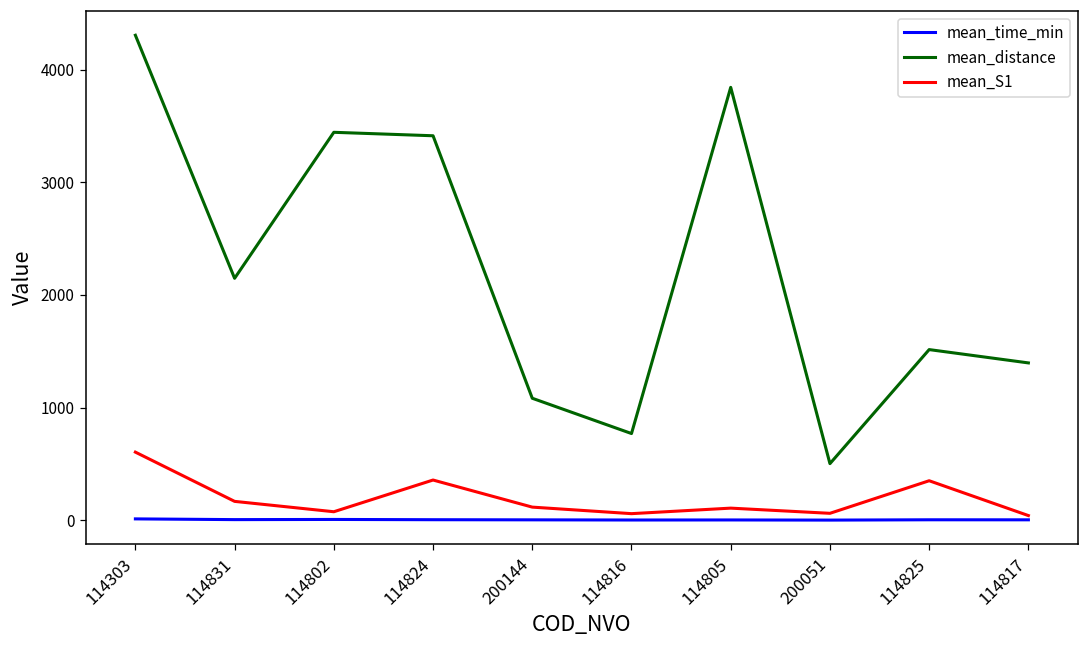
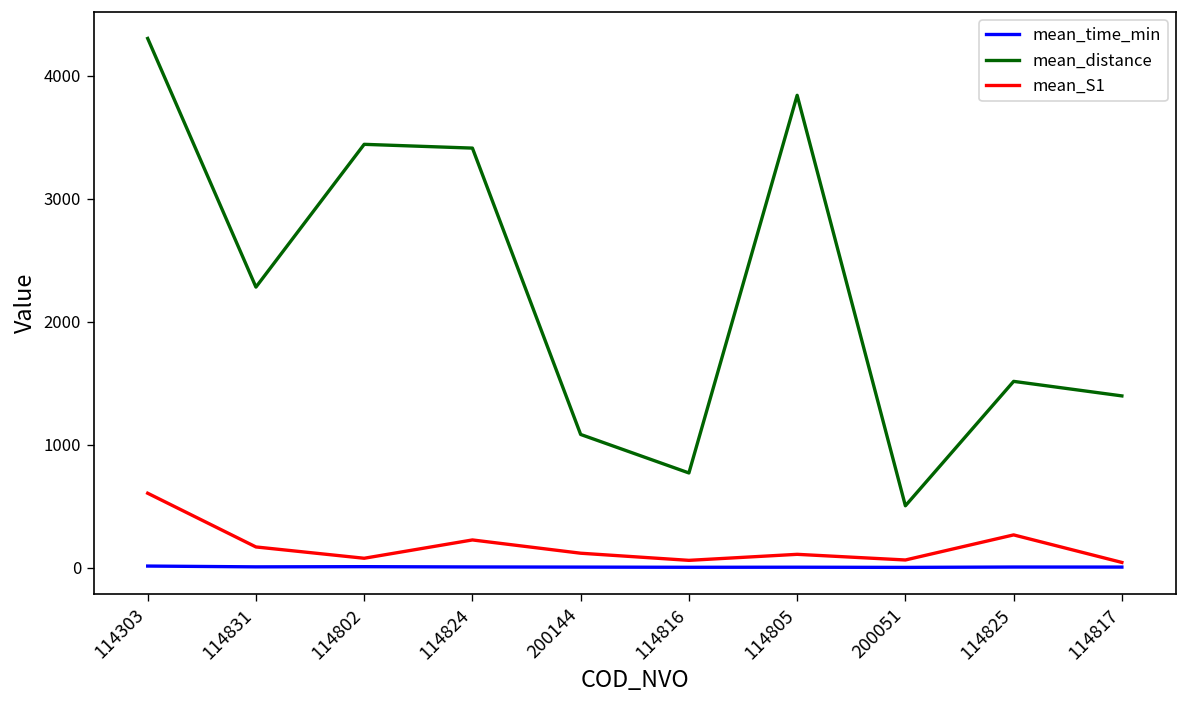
mean_distance, 114831: 2150 -> 2280
mean_S1, 114824: 360 -> 230
mean_S1, 114825: 350 -> 270
